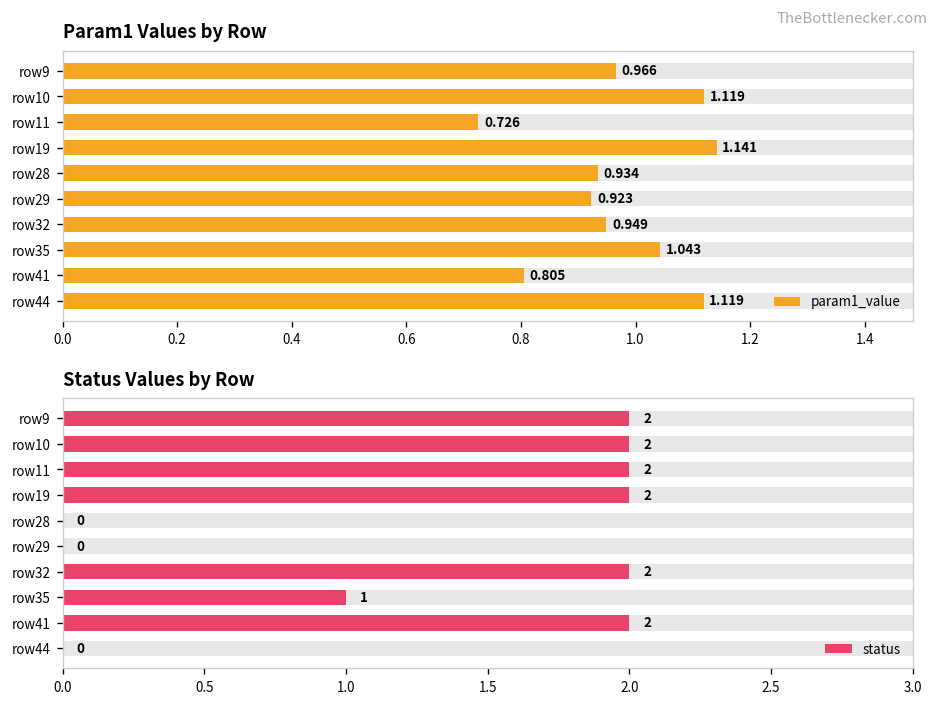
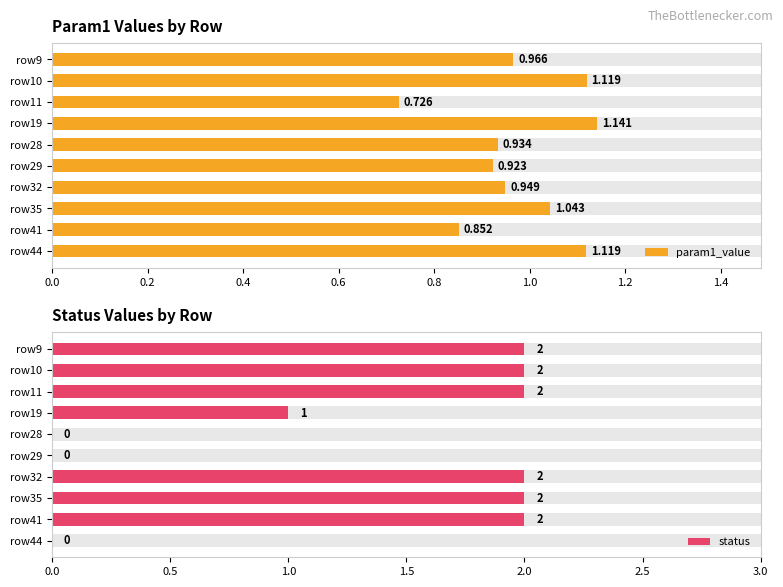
Param1 Values by Row, param1_value, row41: 0.805 -> 0.852
Status Values by Row, status, row19: 2 -> 1
Status Values by Row, status, row35: 1 -> 2
